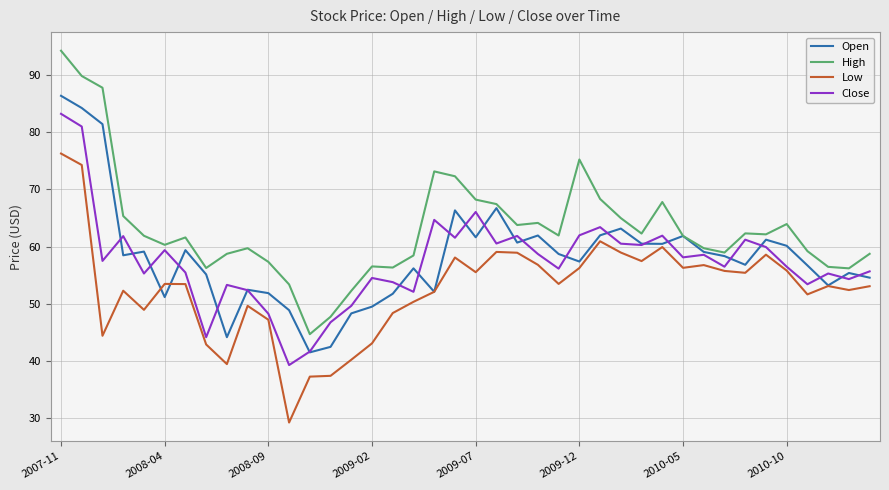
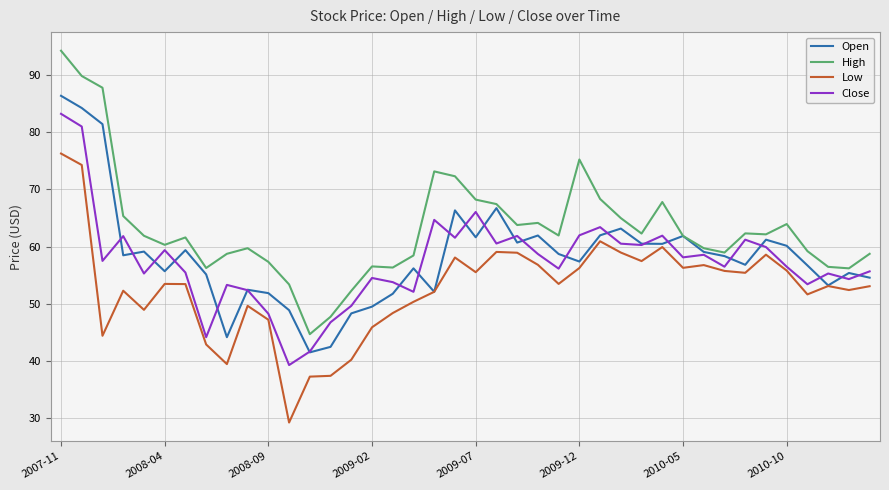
Open, 2008-04: 51 -> 56
Low, 2009-02: 43 -> 46
